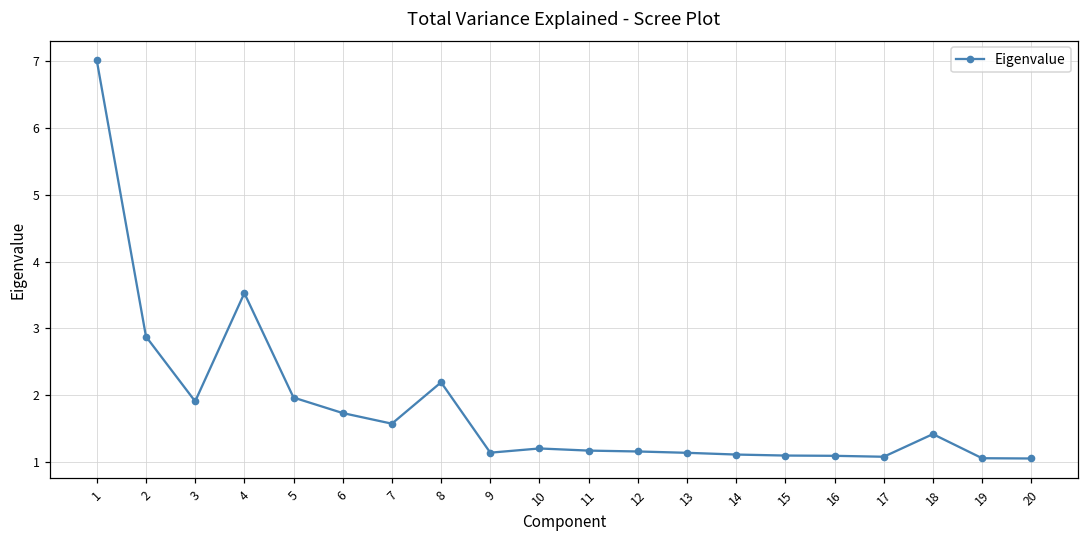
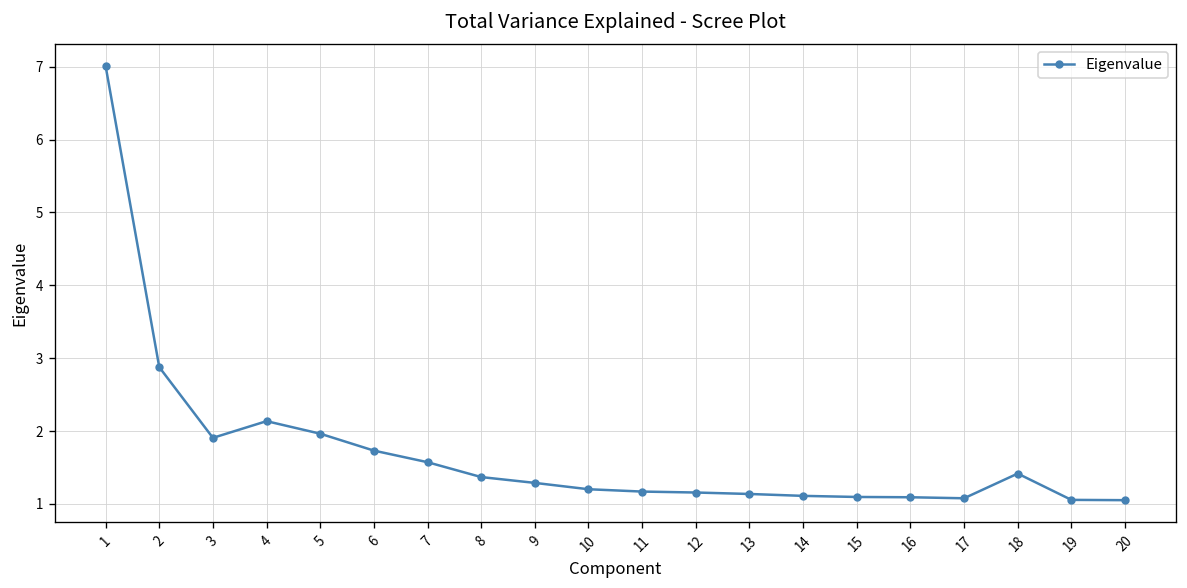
4: 3.5 -> 2.1
8: 2.2 -> 1.4
9: 1.1 -> 1.3
